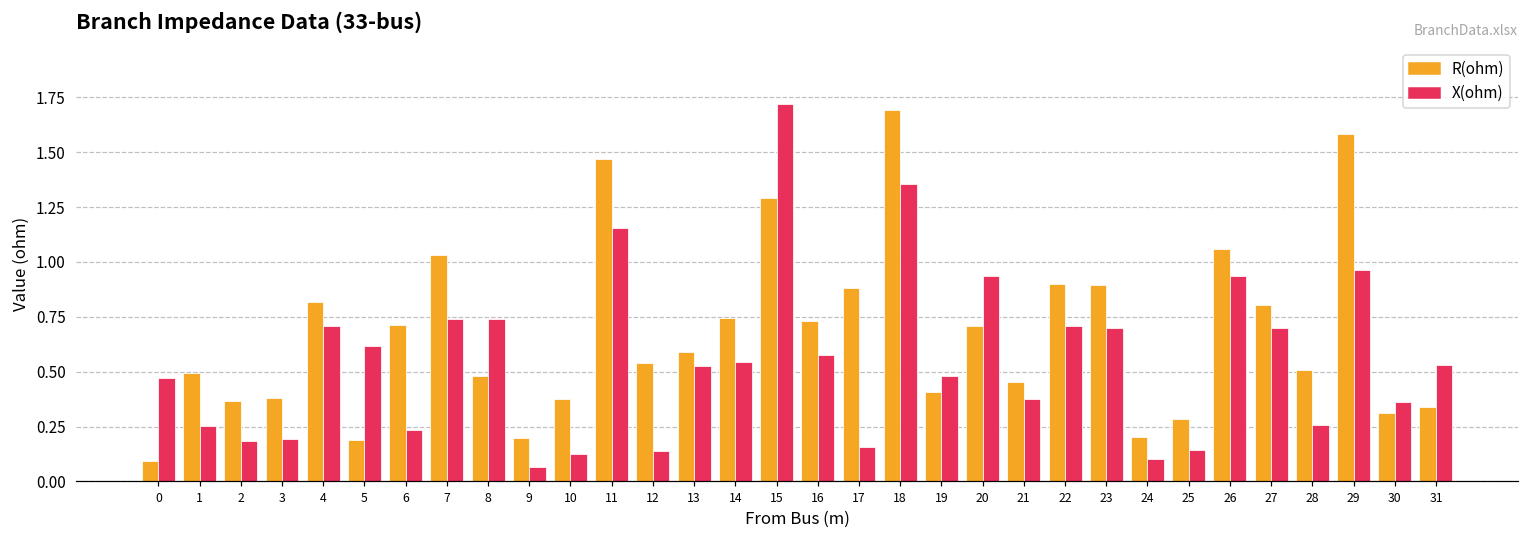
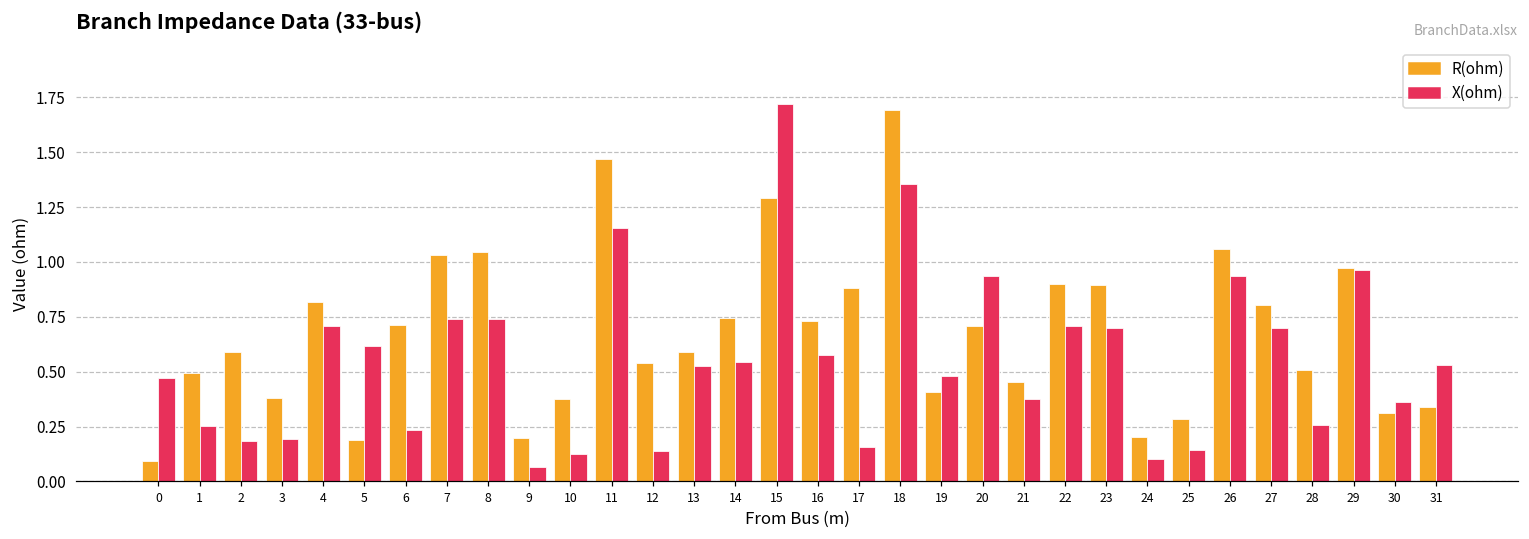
R(ohm), 2: 0.37 -> 0.59
R(ohm), 8: 0.48 -> 1.04
R(ohm), 29: 1.58 -> 0.97
